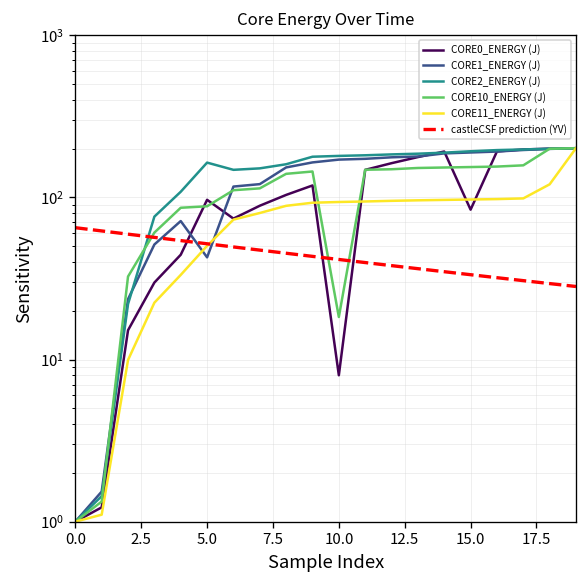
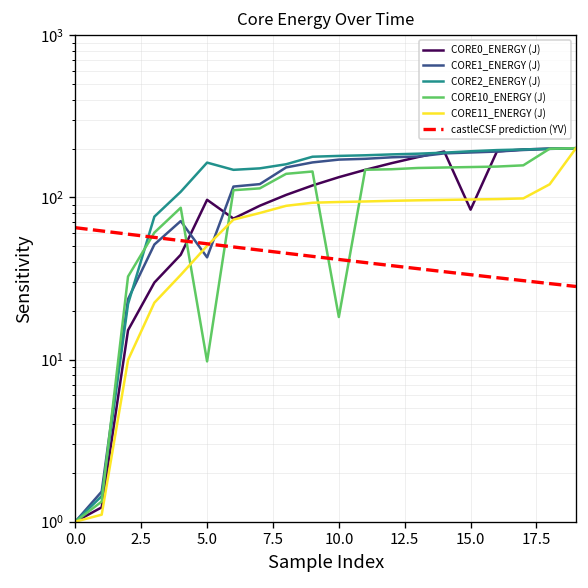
CORE10_ENERGY (J), 5.0: 90 -> 10
CORE0_ENERGY (J), 10.0: 8 -> 130
